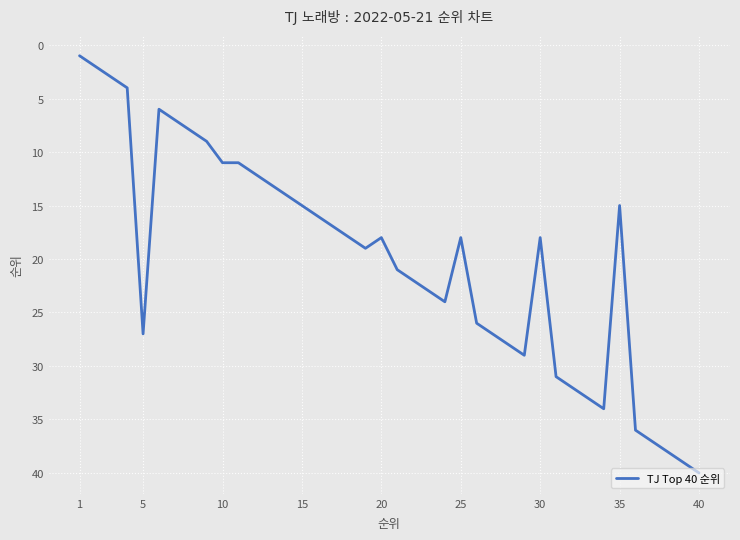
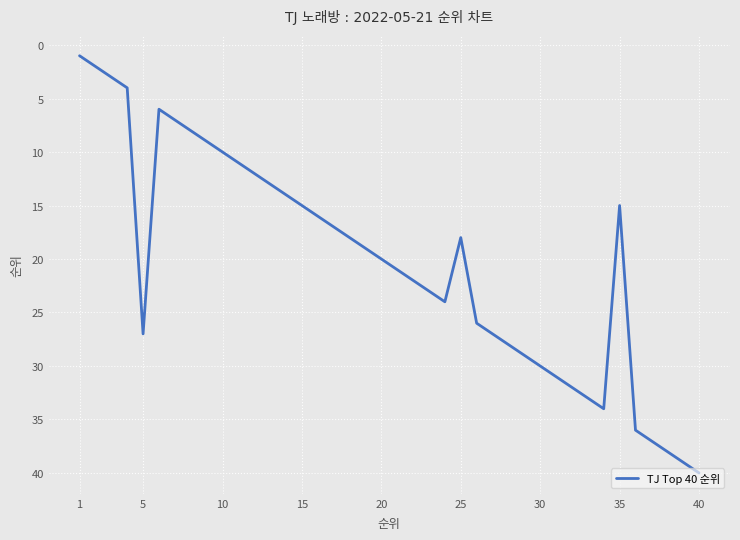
10: 11 -> 10
20: 18 -> 20
30: 18 -> 30
